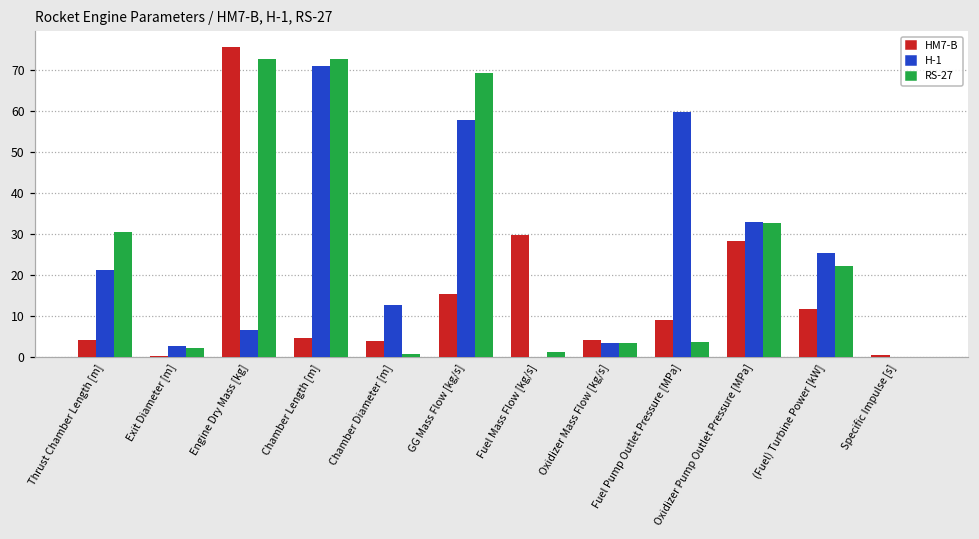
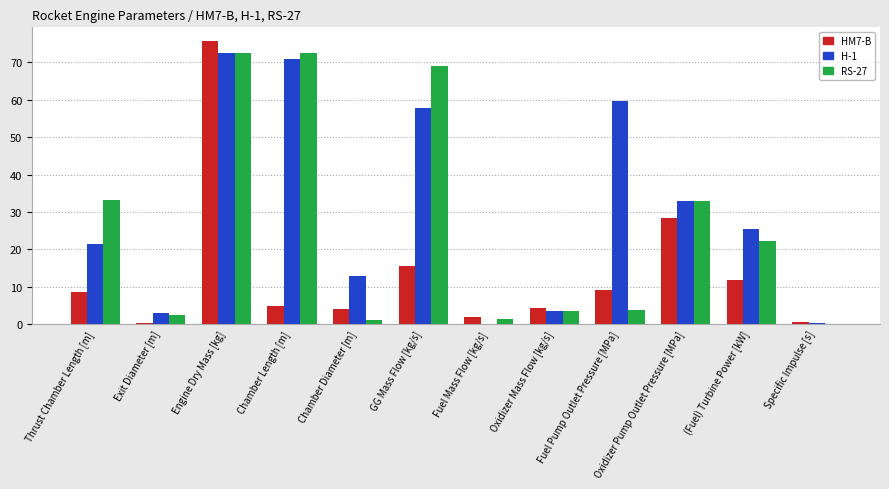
HM7-B, Thrust Chamber Length [m]: 4 -> 9
RS-27, Thrust Chamber Length [m]: 31 -> 33
H-1, Engine Dry Mass [kg]: 7 -> 72
HM7-B, Fuel Mass Flow [kg/s]: 30 -> 2
